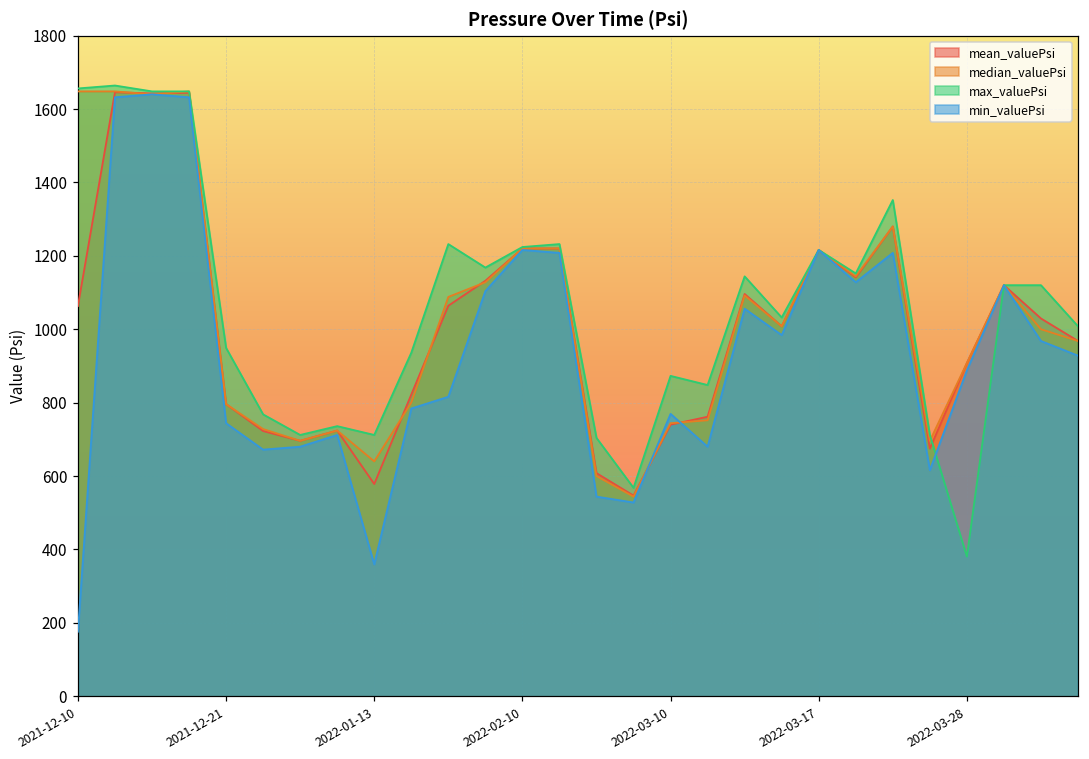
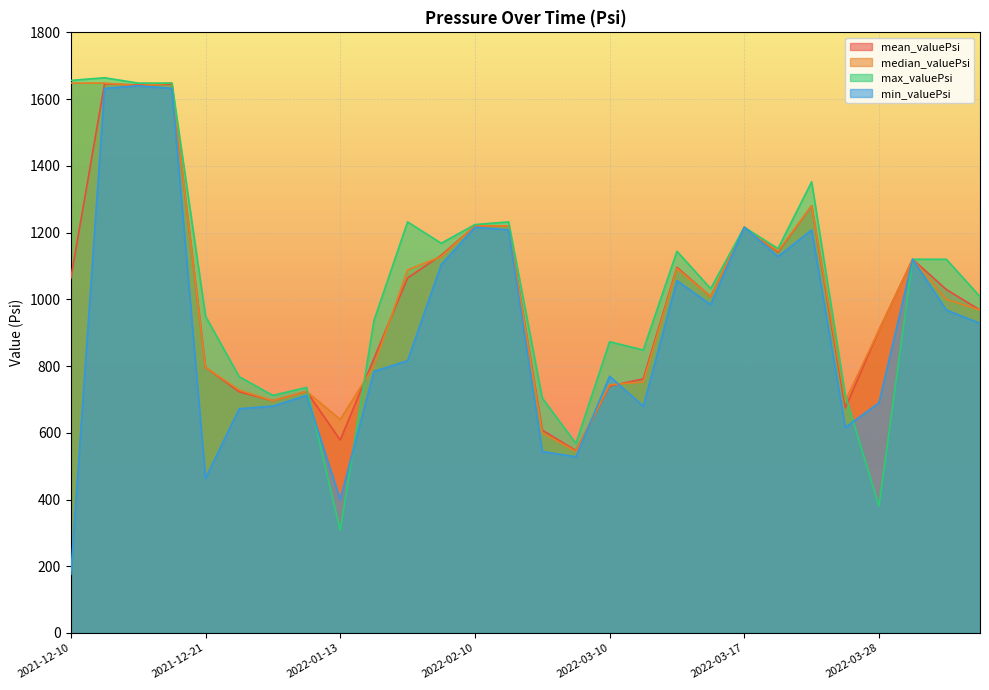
min_valuePsi, 2021-12-21: 740 -> 460
max_valuePsi, 2022-01-13: 710 -> 310
min_valuePsi, 2022-01-13: 360 -> 400
min_valuePsi, 2022-03-28: 890 -> 690
